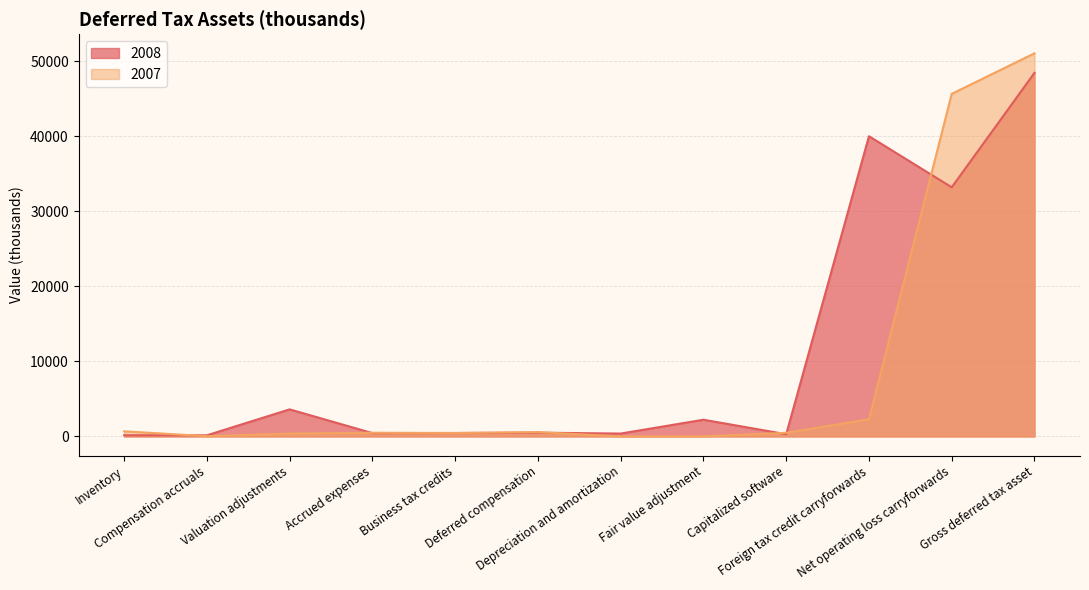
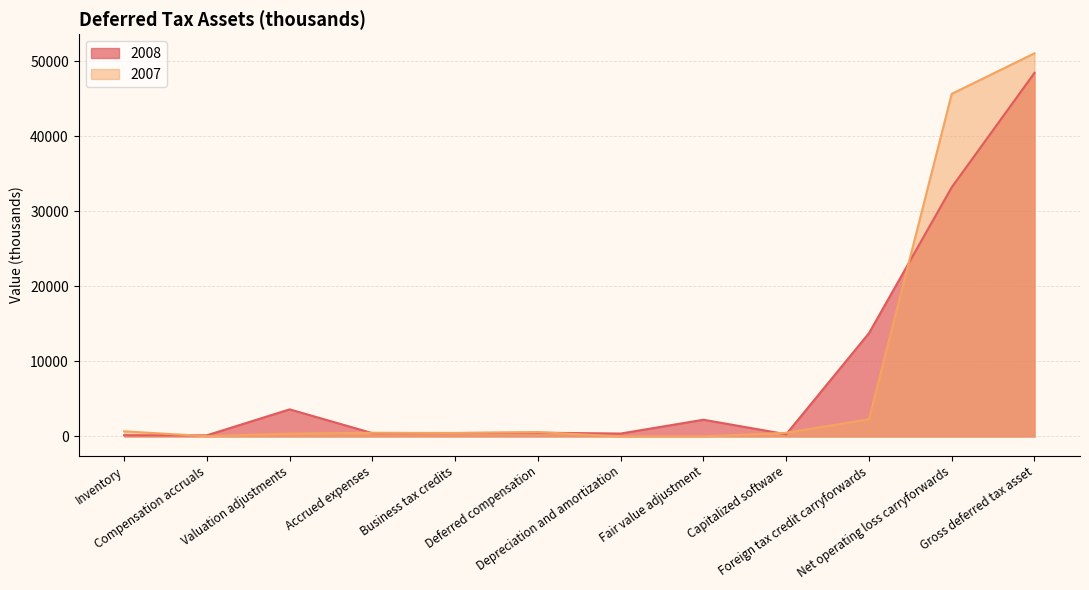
2008, Foreign tax credit carryforwards: 40000 -> 14000
